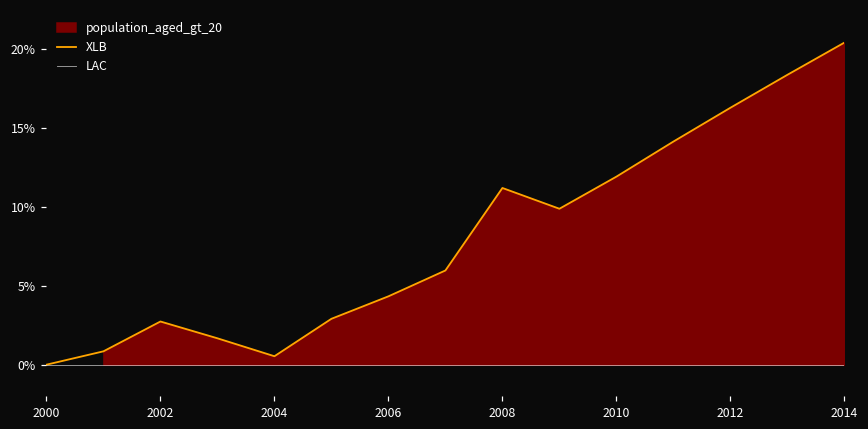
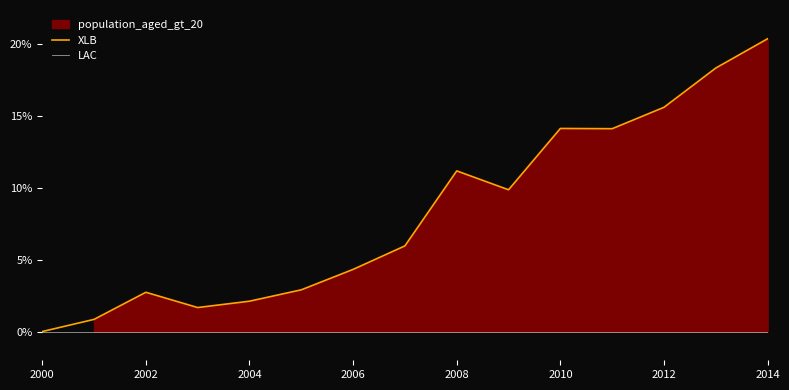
XLB, 2004: 0.5% -> 2.1%
XLB, 2010: 11.9% -> 14.1%
XLB, 2012: 16.3% -> 15.6%
